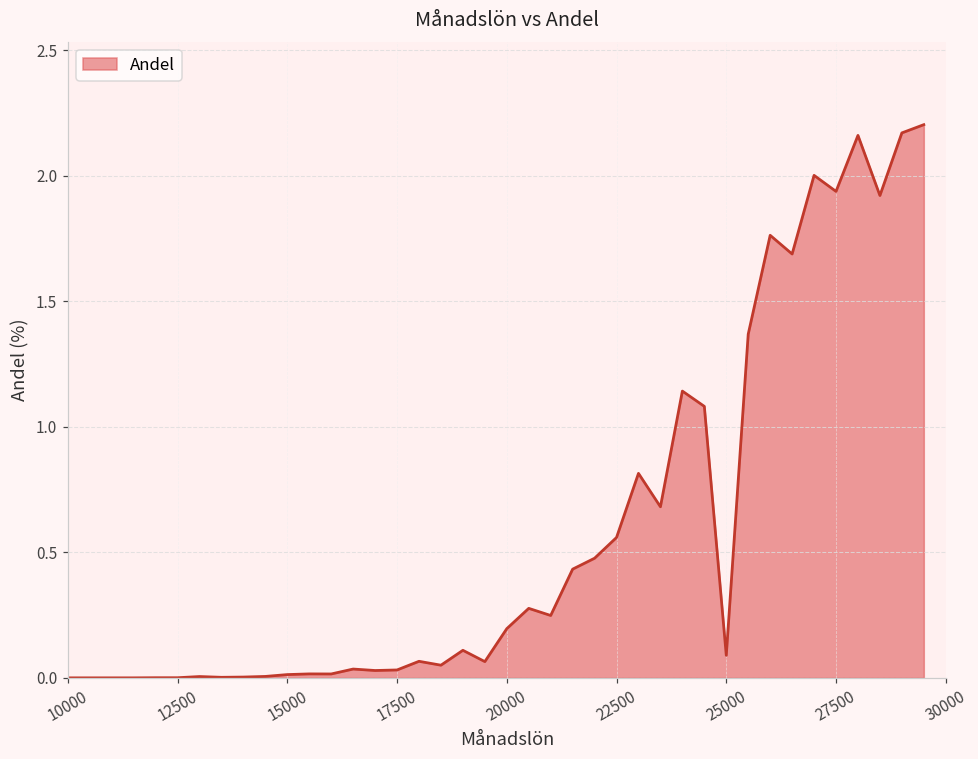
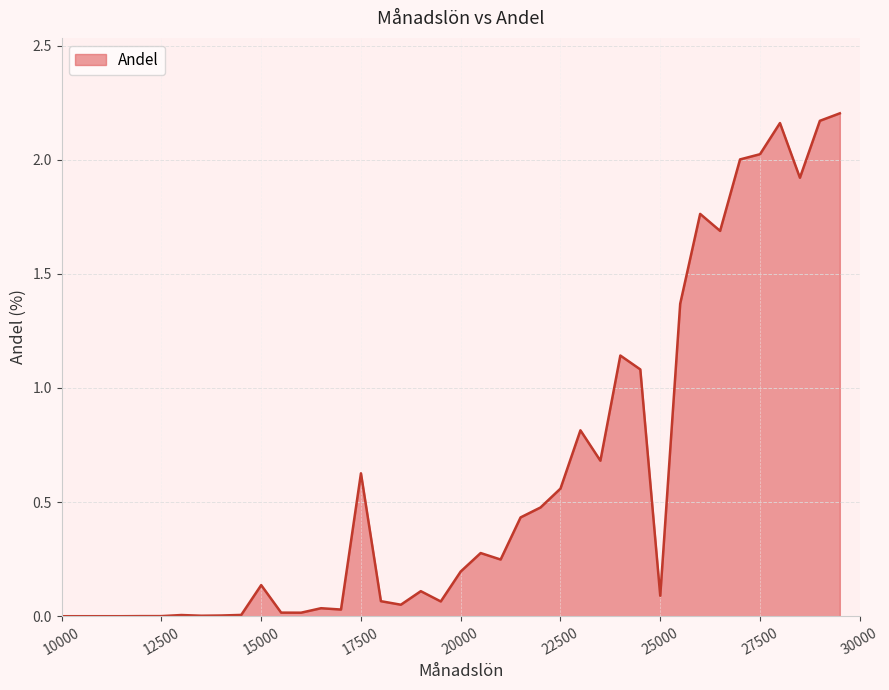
15000: 0.01 -> 0.14
17500: 0.03 -> 0.63
27500: 1.94 -> 2.02
